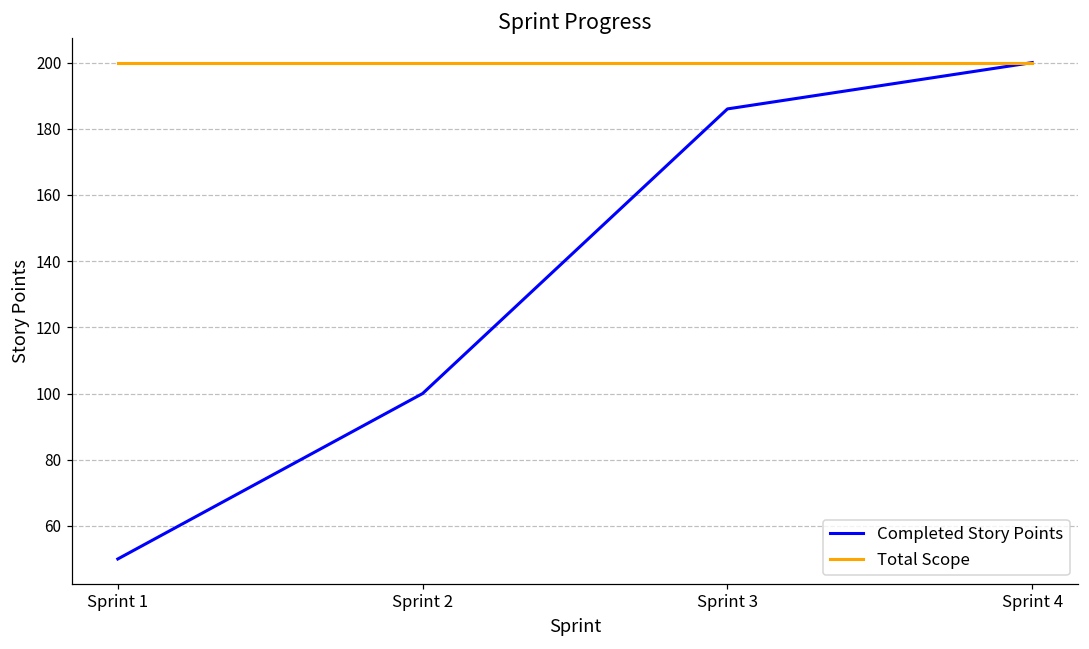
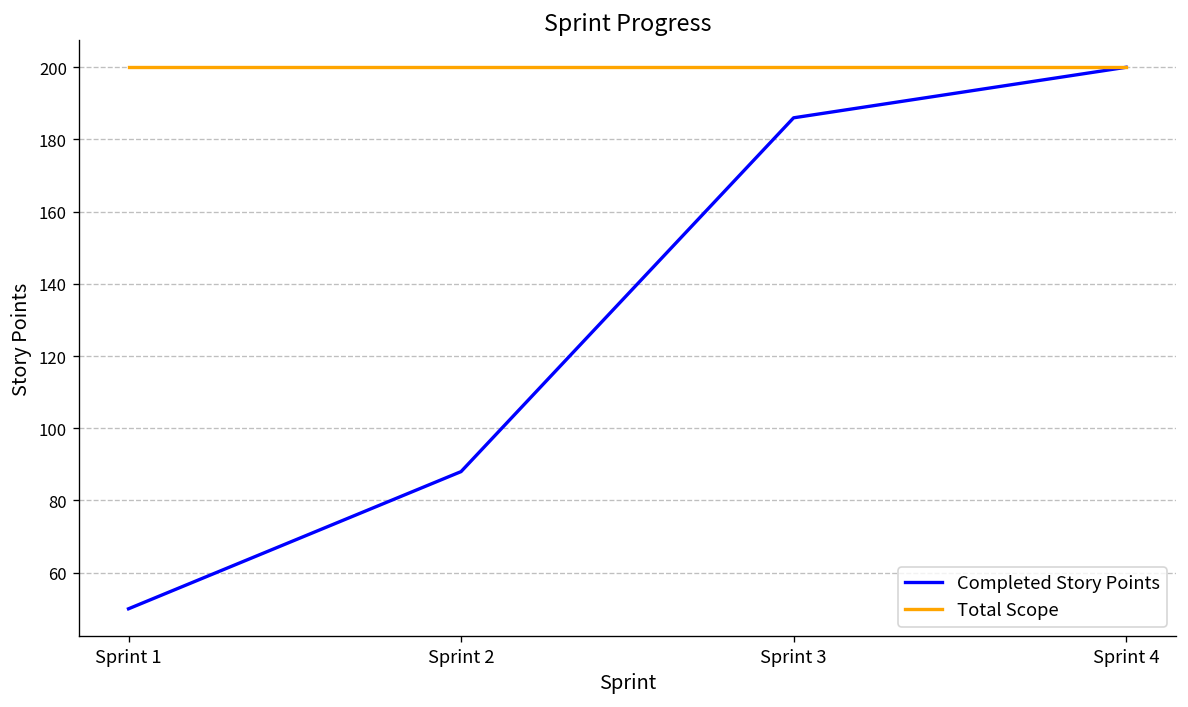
Completed Story Points, Sprint 2: 100 -> 88
